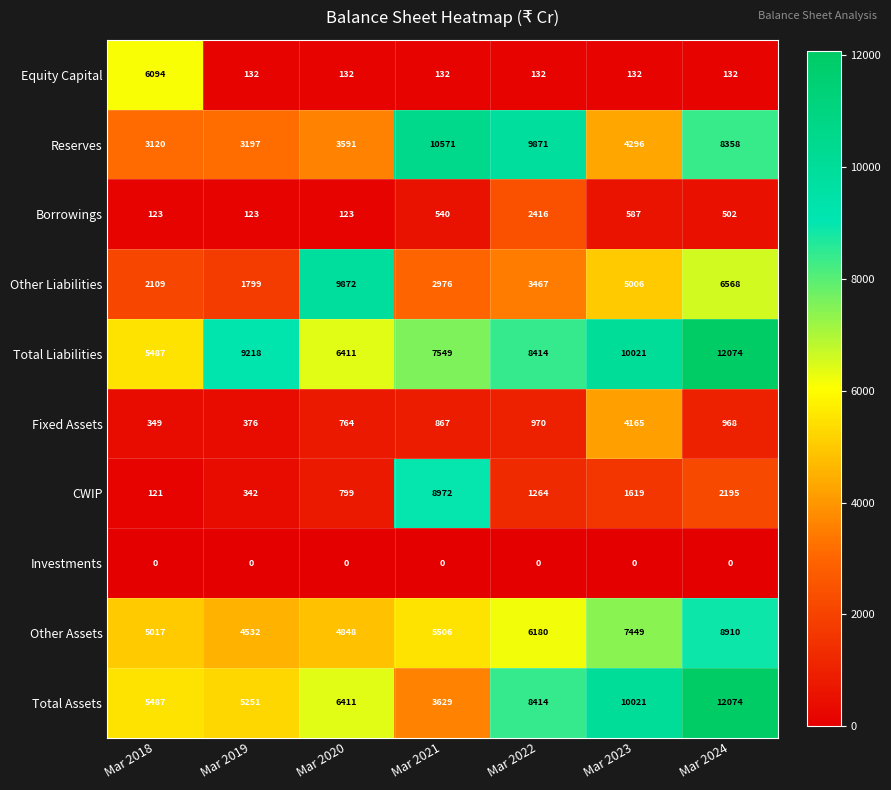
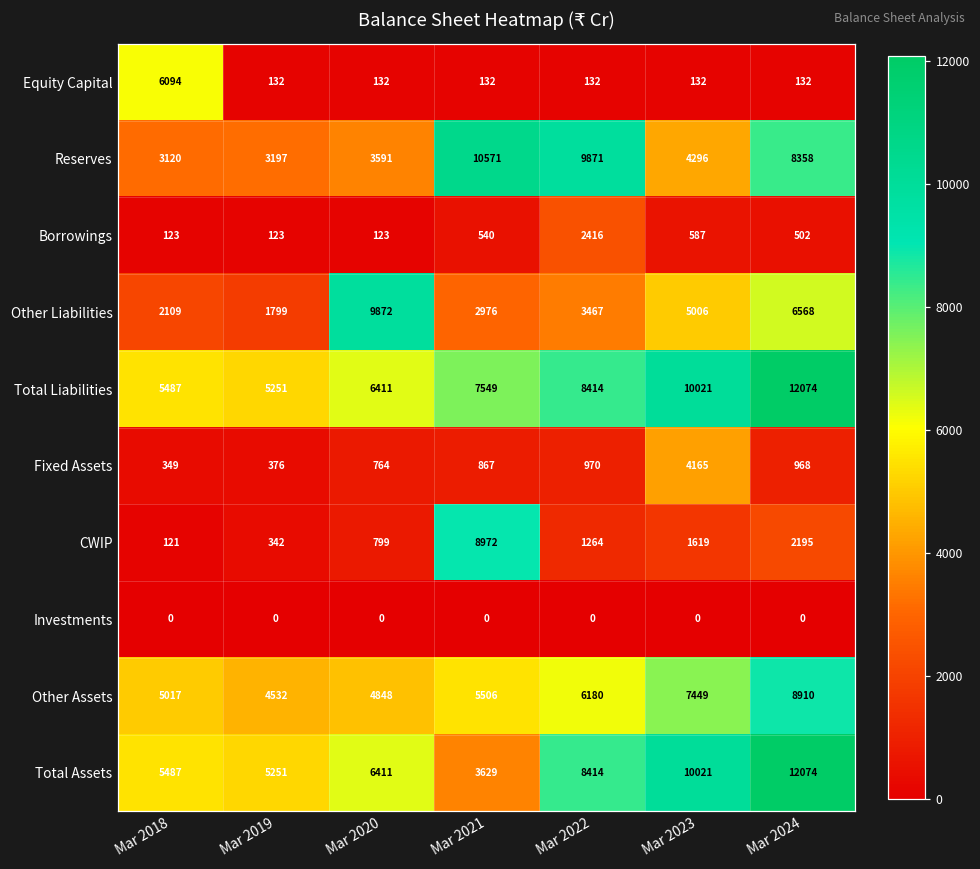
Total Liabilities, Mar 2019: 9218 -> 5251
